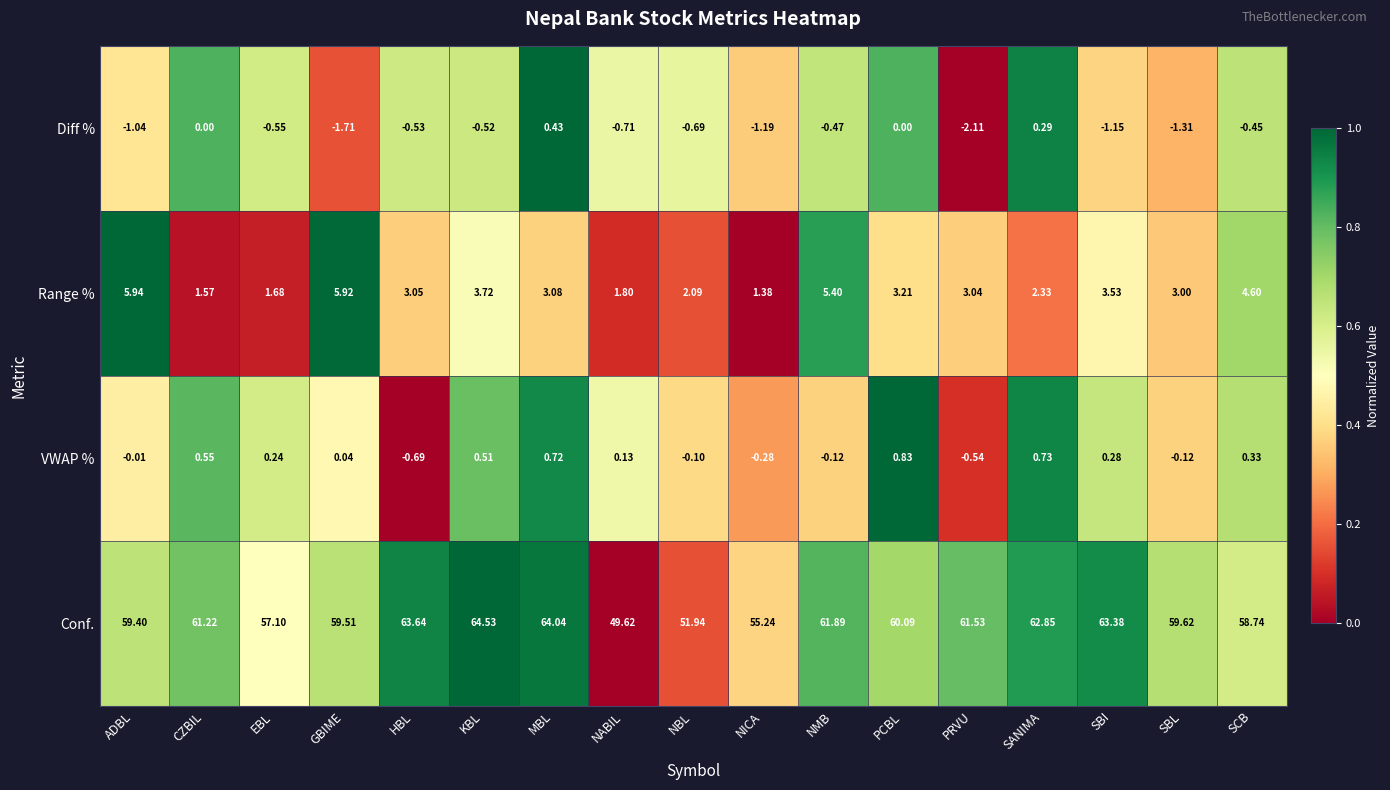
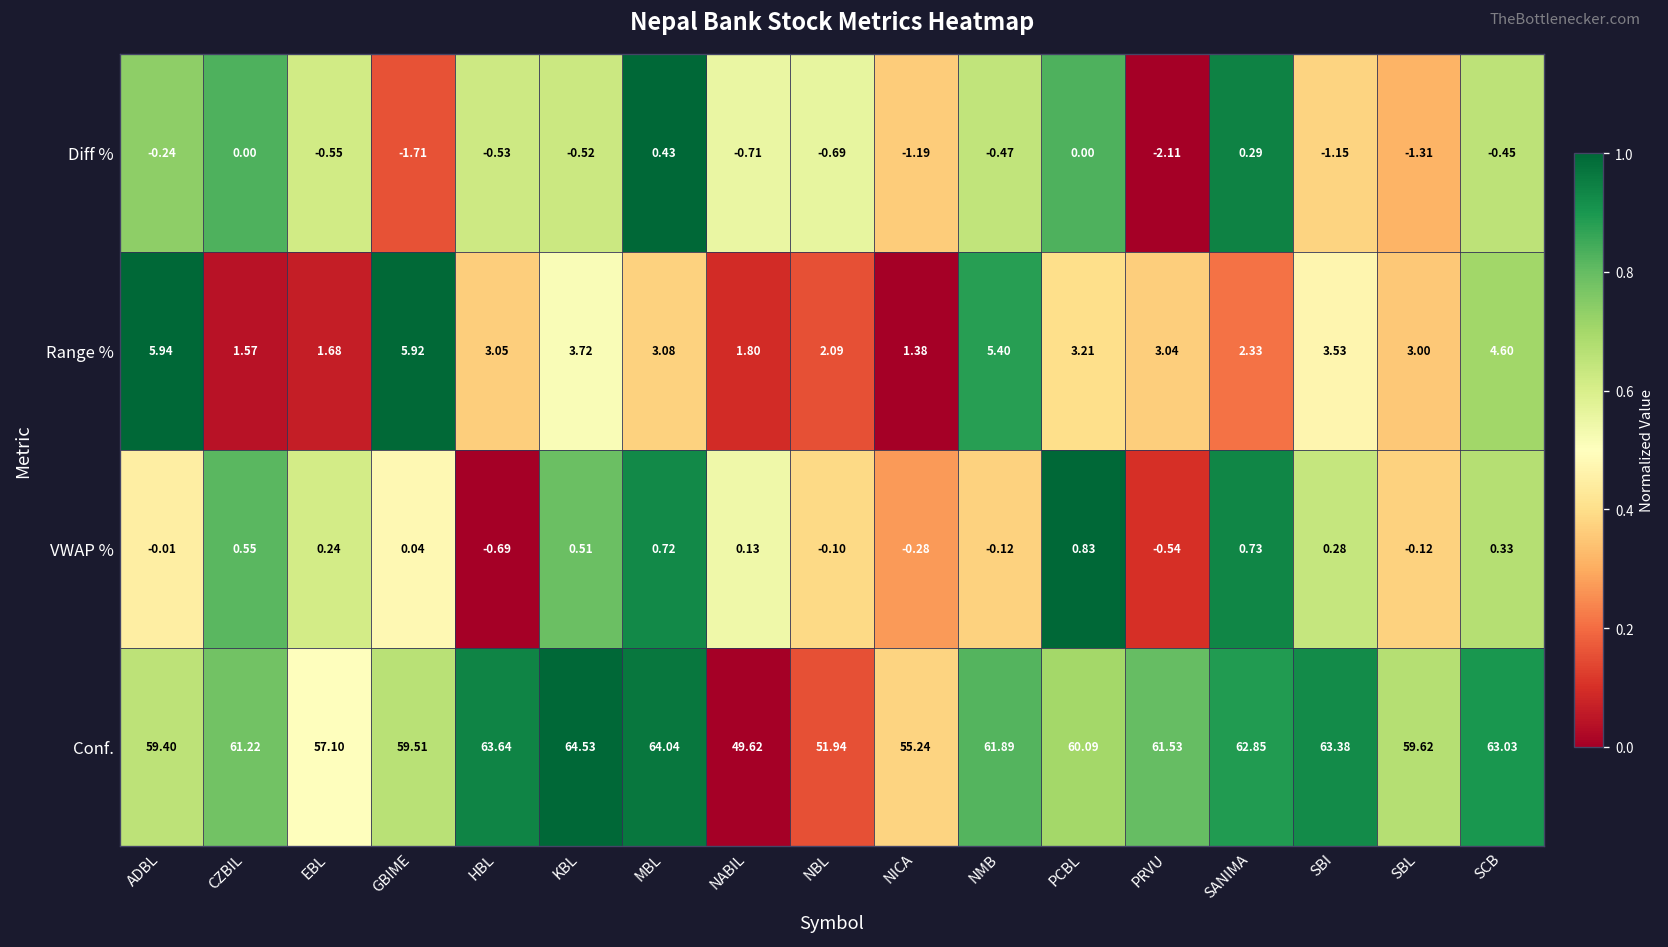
Diff %, ADBL: -1.04 -> -0.24
Conf., SCB: 58.74 -> 63.03
